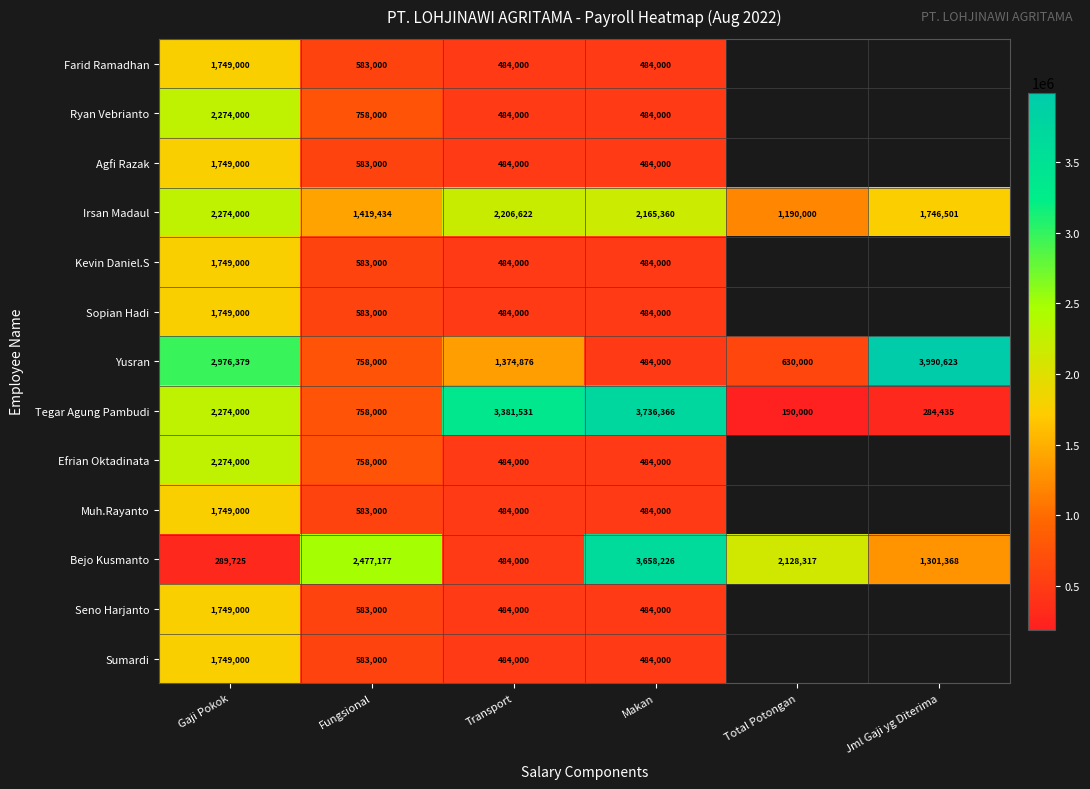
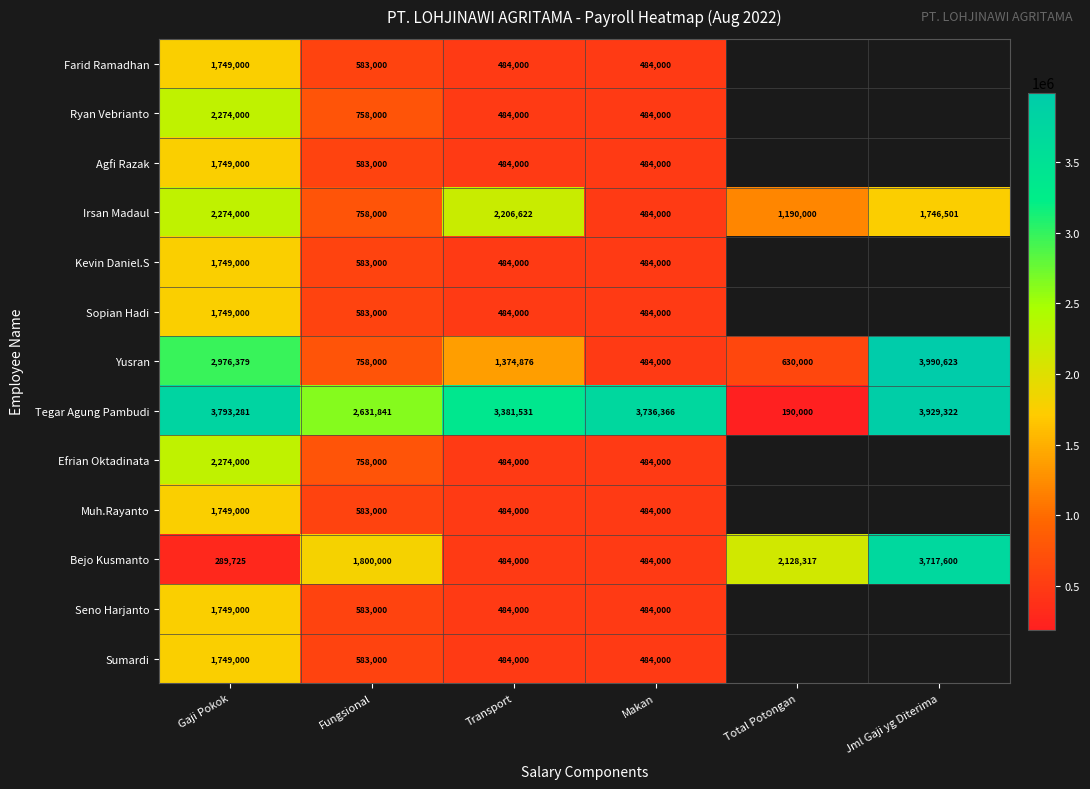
Irsan Madaul, Fungsional: 1,419,434 -> 758,000
Irsan Madaul, Makan: 2,165,360 -> 484,000
Tegar Agung Pambudi, Gaji Pokok: 2,274,000 -> 3,793,281
Tegar Agung Pambudi, Fungsional: 758,000 -> 2,631,841
Tegar Agung Pambudi, Jml Gaji yg Diterima: 284,435 -> 3,929,322
Bejo Kusmanto, Fungsional: 2,477,177 -> 1,800,000
Bejo Kusmanto, Makan: 3,658,226 -> 484,000
Bejo Kusmanto, Jml Gaji yg Diterima: 1,301,368 -> 3,717,600
